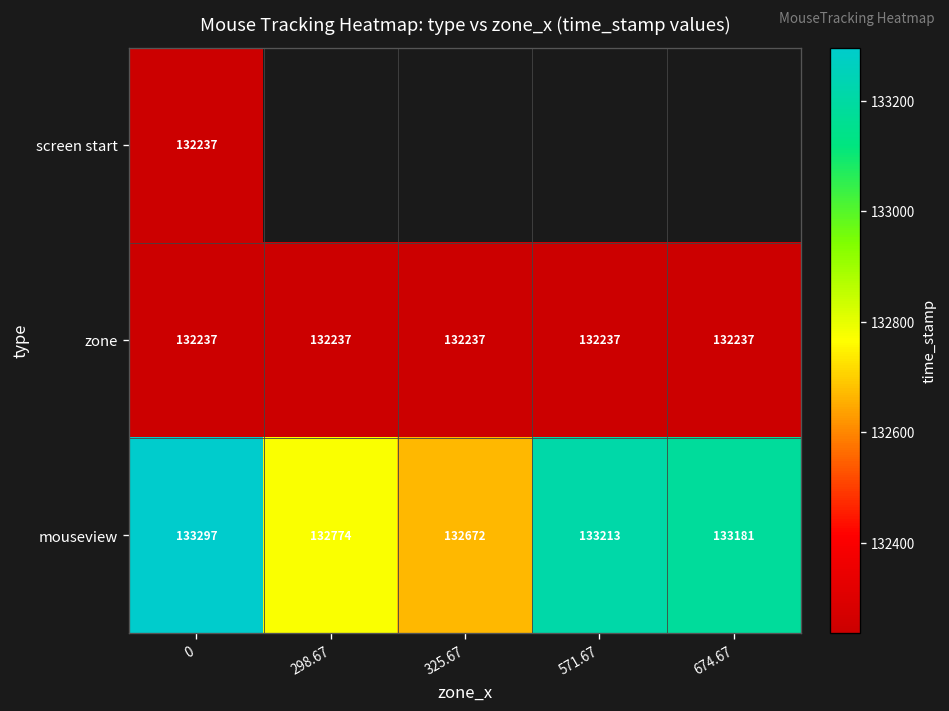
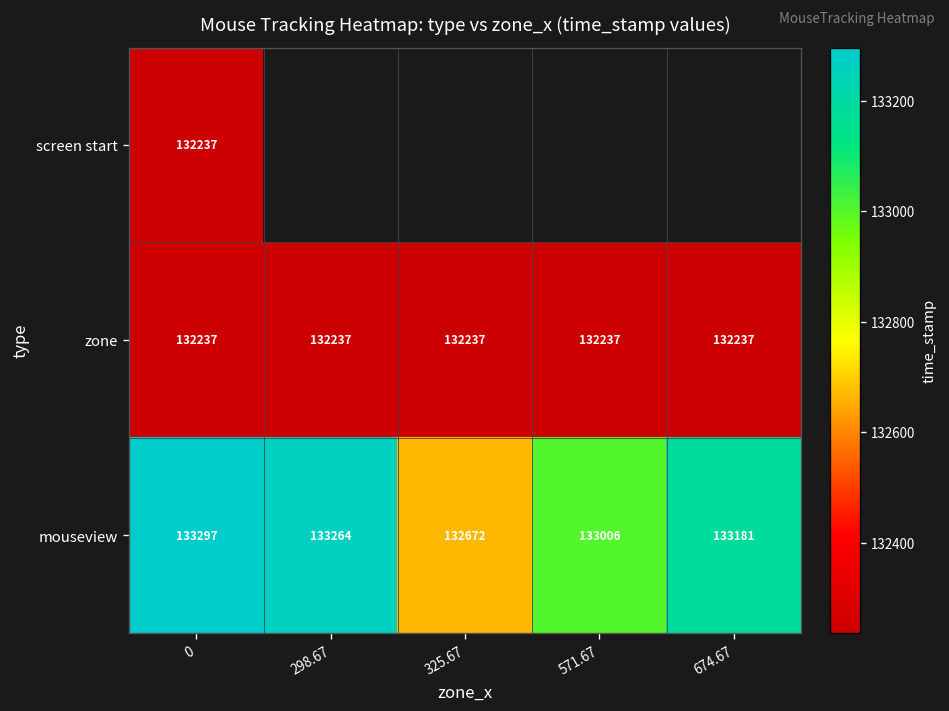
mouseview, 298.67: 132774 -> 133264
mouseview, 571.67: 133213 -> 133006
